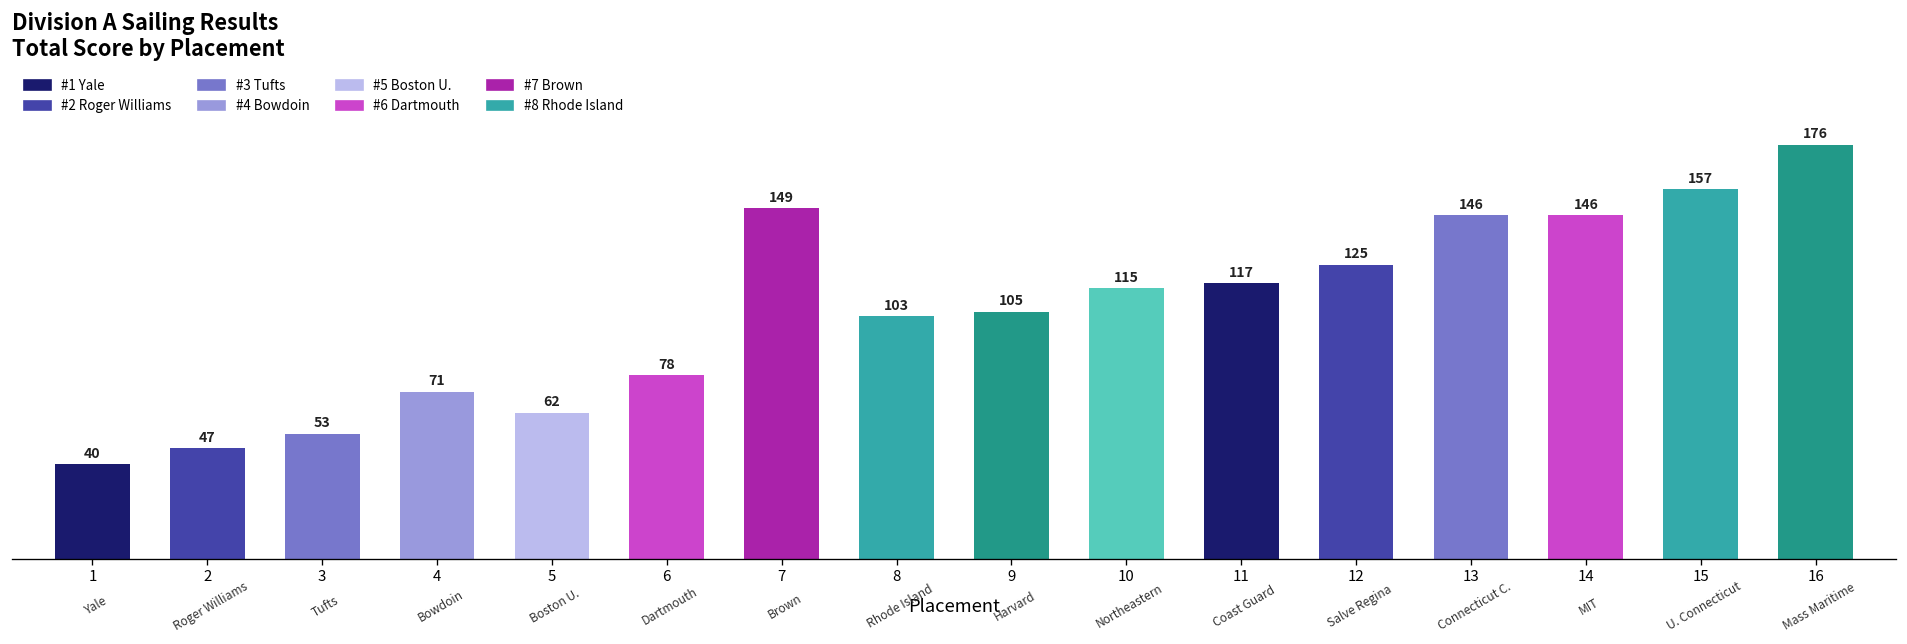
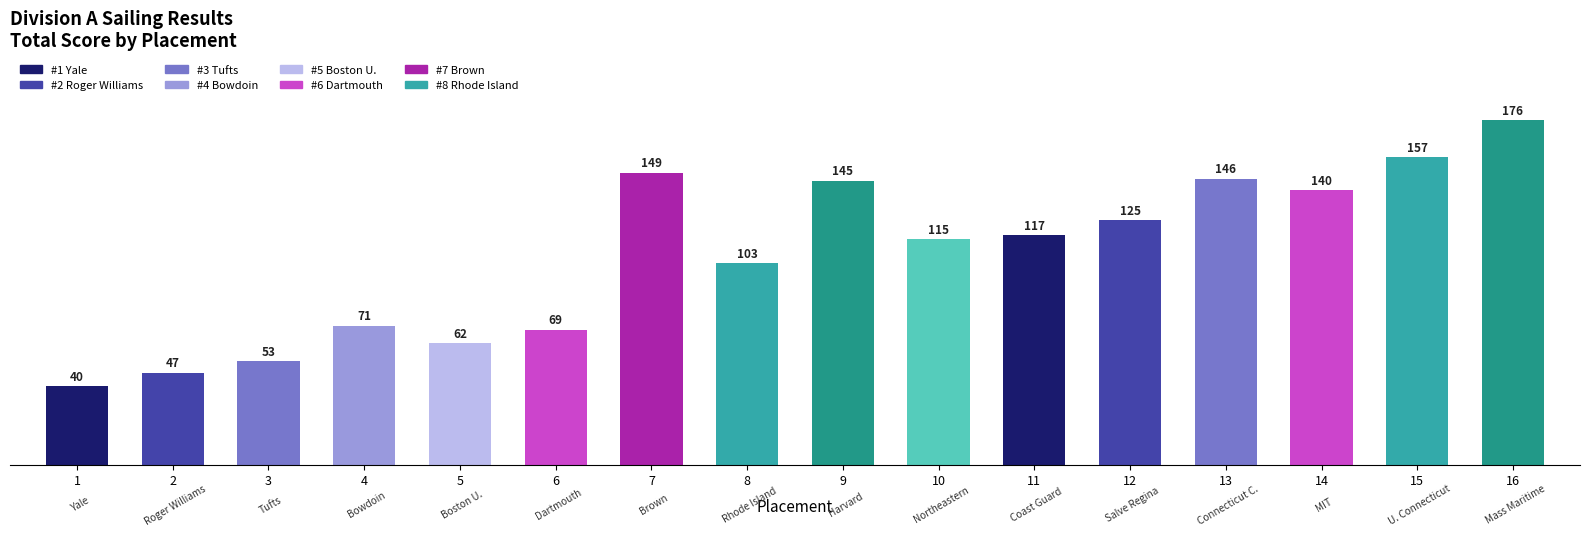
6: 78 -> 69
9: 105 -> 145
14: 146 -> 140
